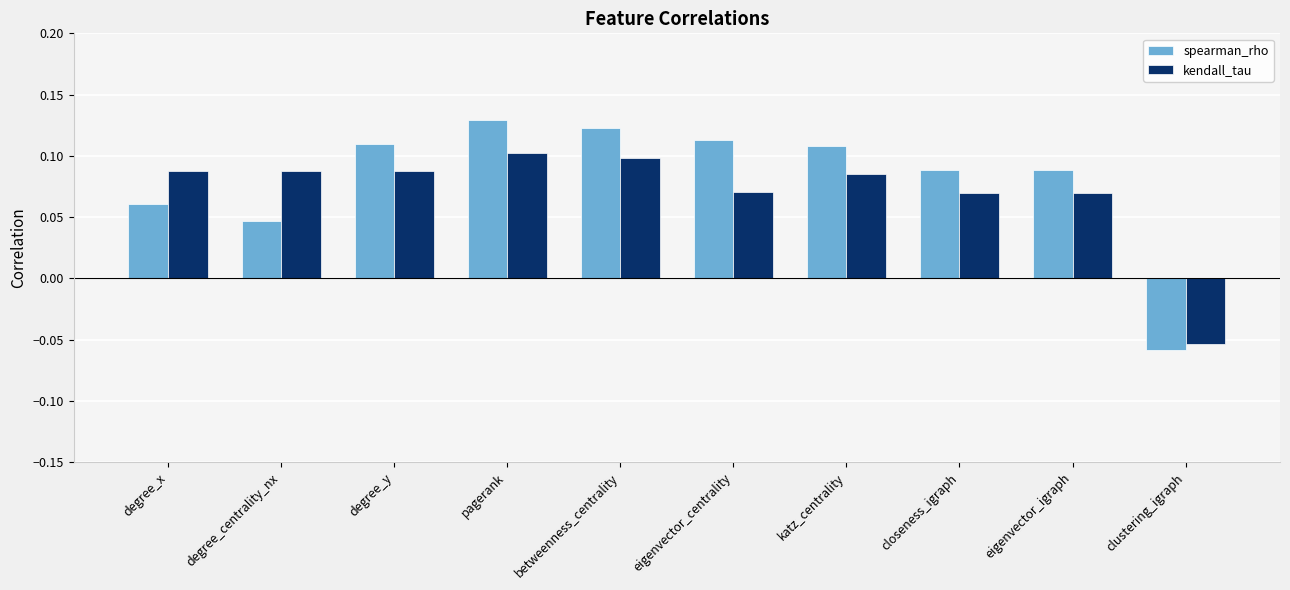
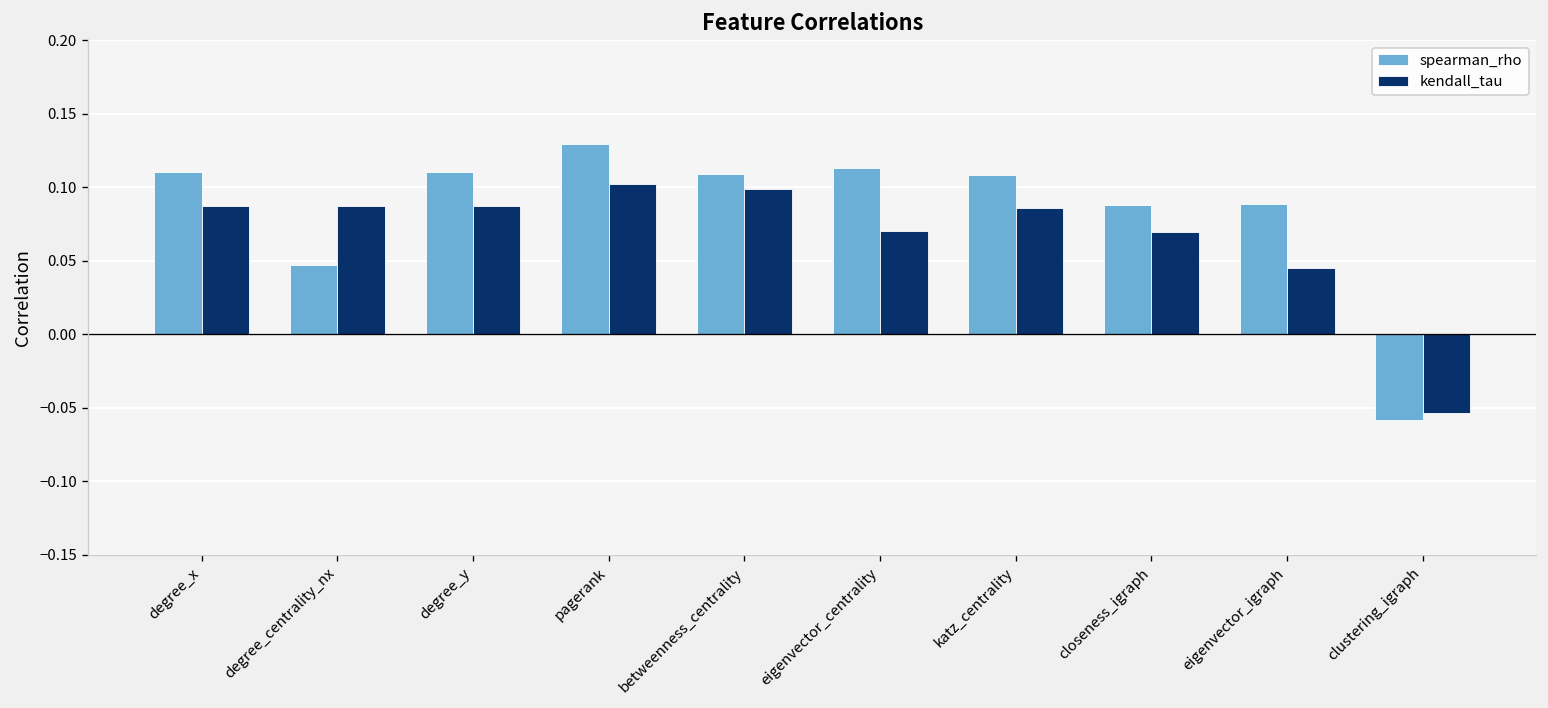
spearman_rho, degree_x: 0.061 -> 0.110
spearman_rho, betweenness_centrality: 0.123 -> 0.109
kendall_tau, eigenvector_igraph: 0.070 -> 0.045
